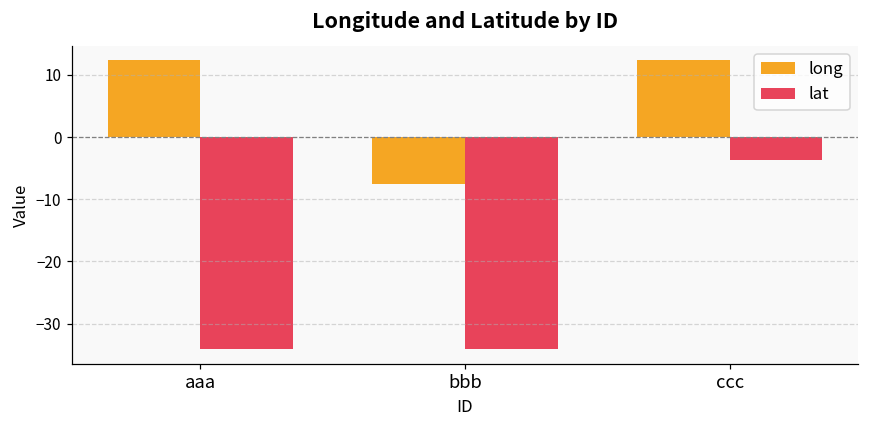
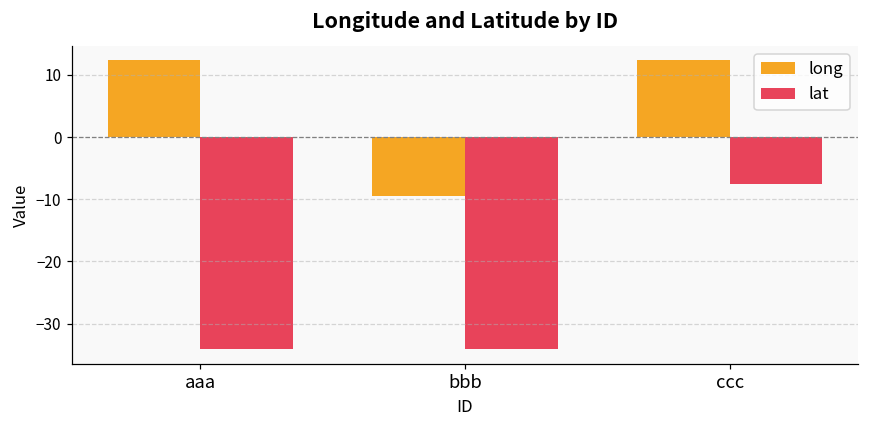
long, bbb: -8 -> -9
lat, ccc: -4 -> -8
